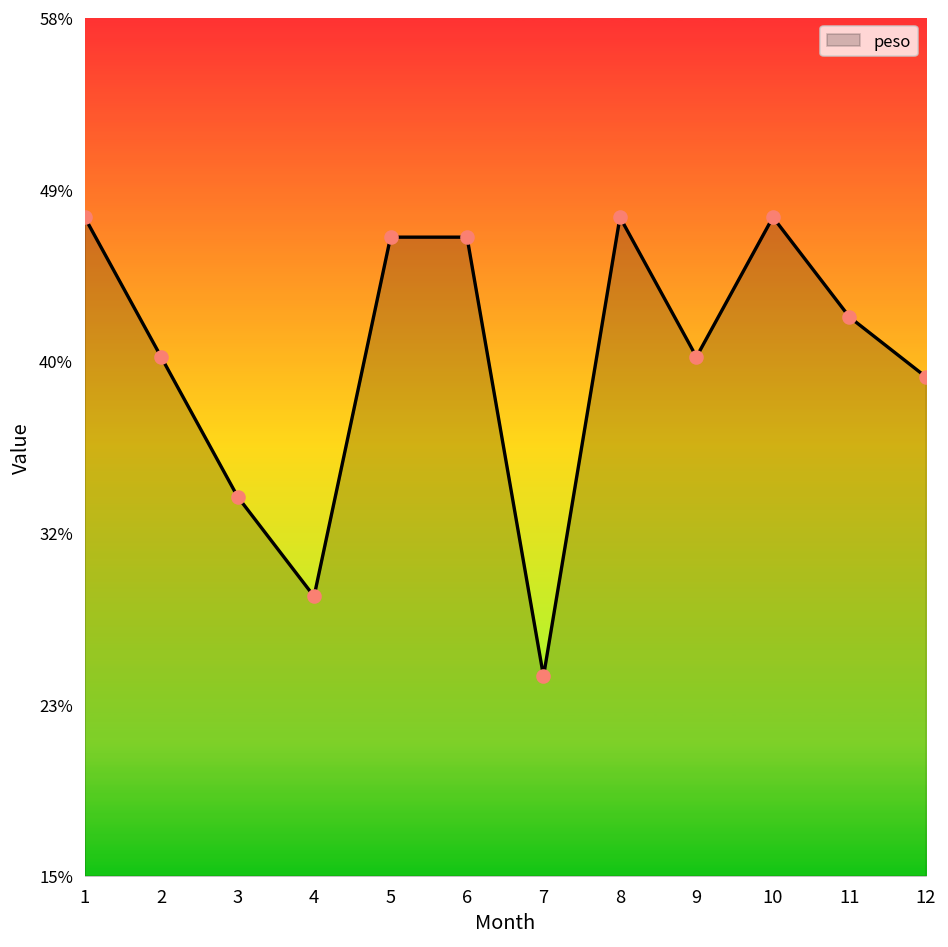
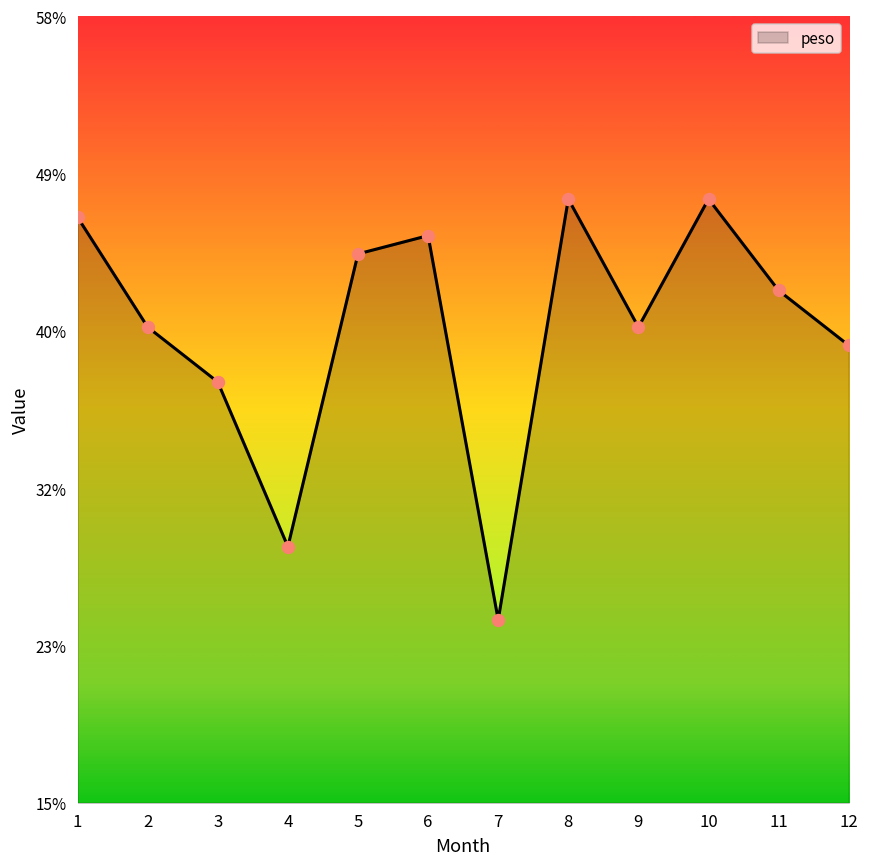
1: 48% -> 47%
3: 34% -> 38%
5: 47% -> 45%
6: 47% -> 46%
